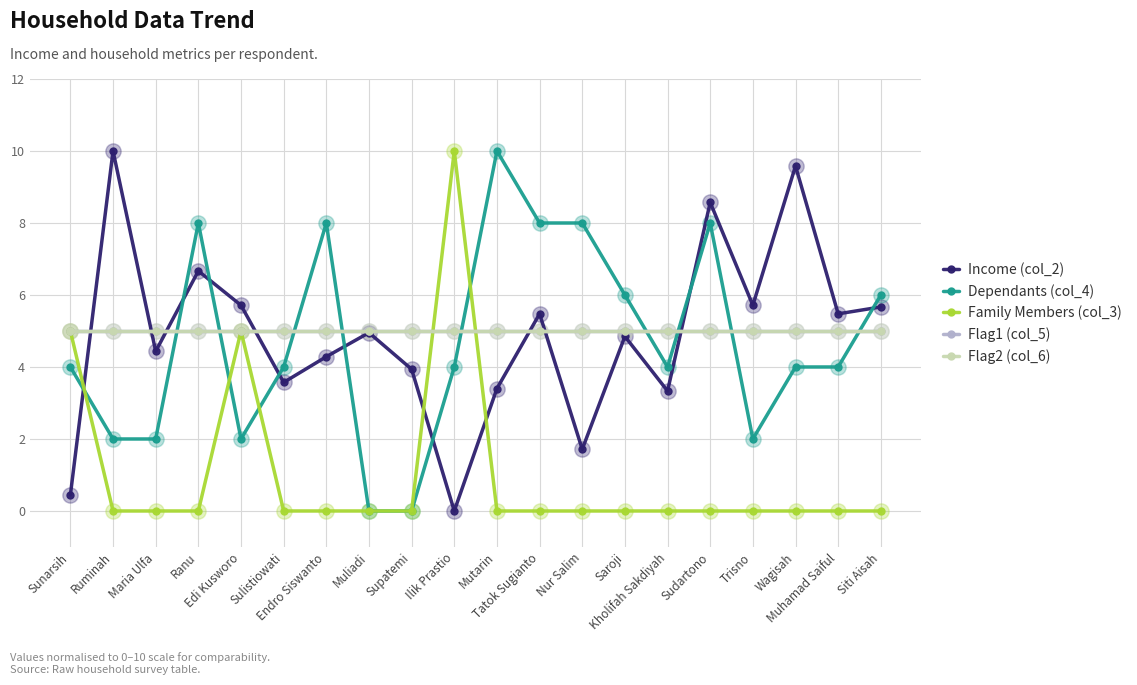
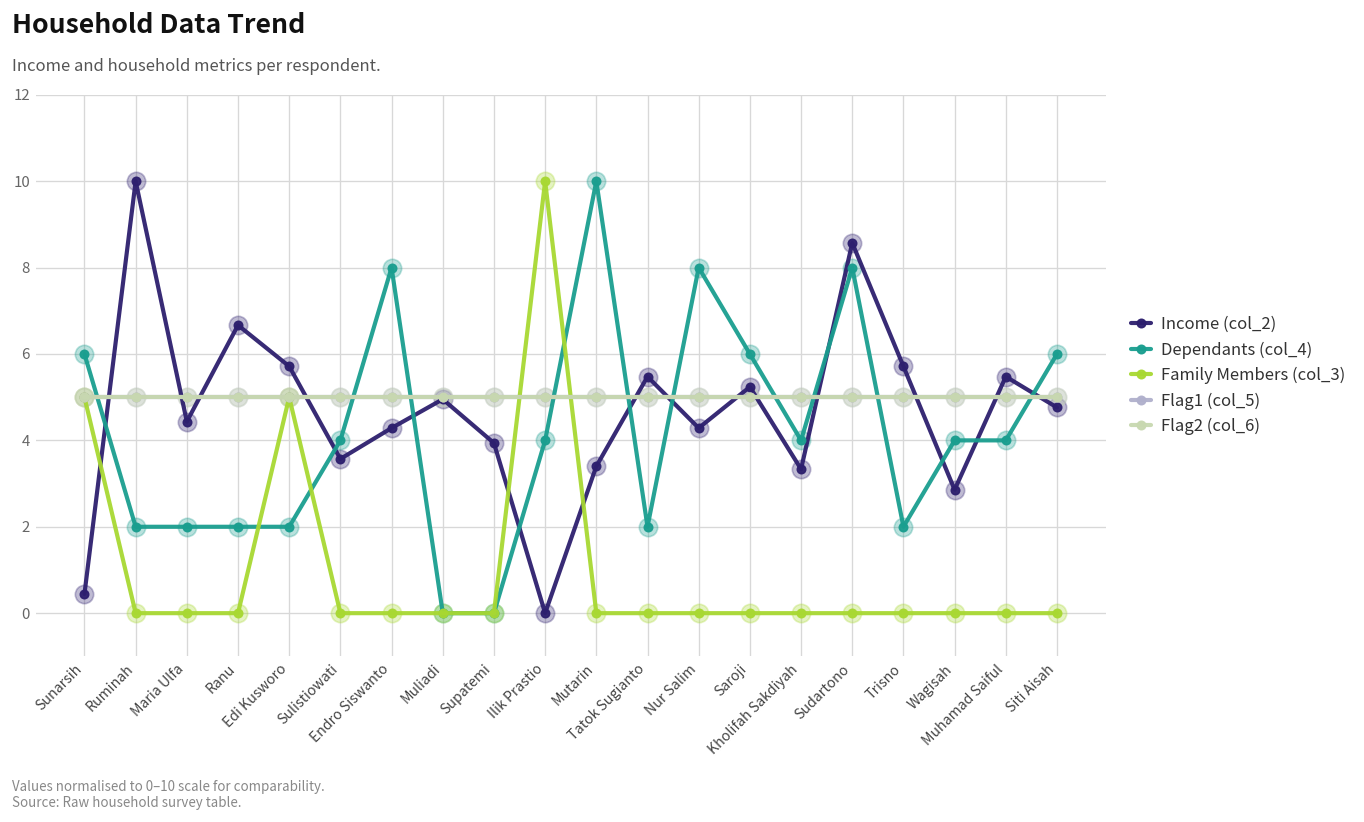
Dependants (col_4), Sunarsih: 4.0 -> 6.0
Dependants (col_4), Ranu: 8.0 -> 2.0
Dependants (col_4), Tatok Sugianto: 8.0 -> 2.0
Income (col_2), Nur Salim: 1.7 -> 4.3
Income (col_2), Saroji: 4.8 -> 5.2
Income (col_2), Wagisah: 9.6 -> 2.9
Income (col_2), Siti Aisah: 5.7 -> 4.8
